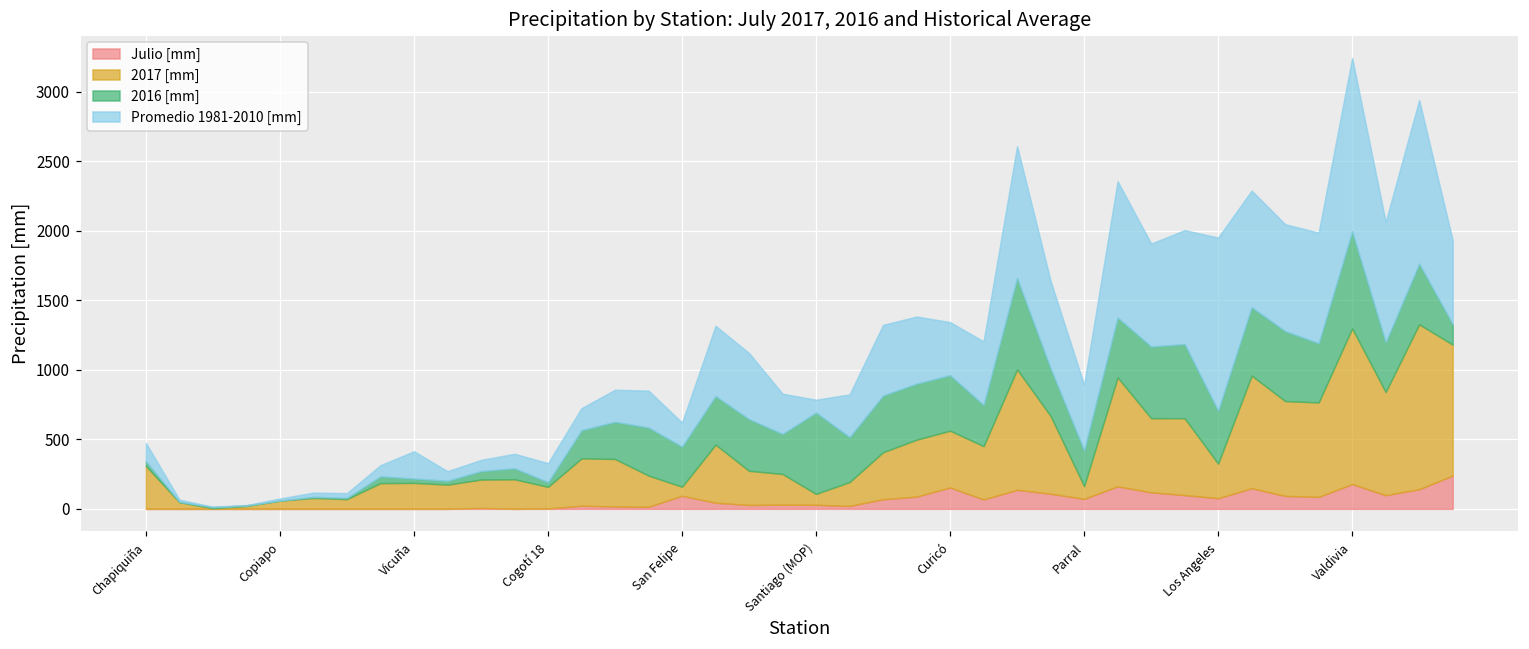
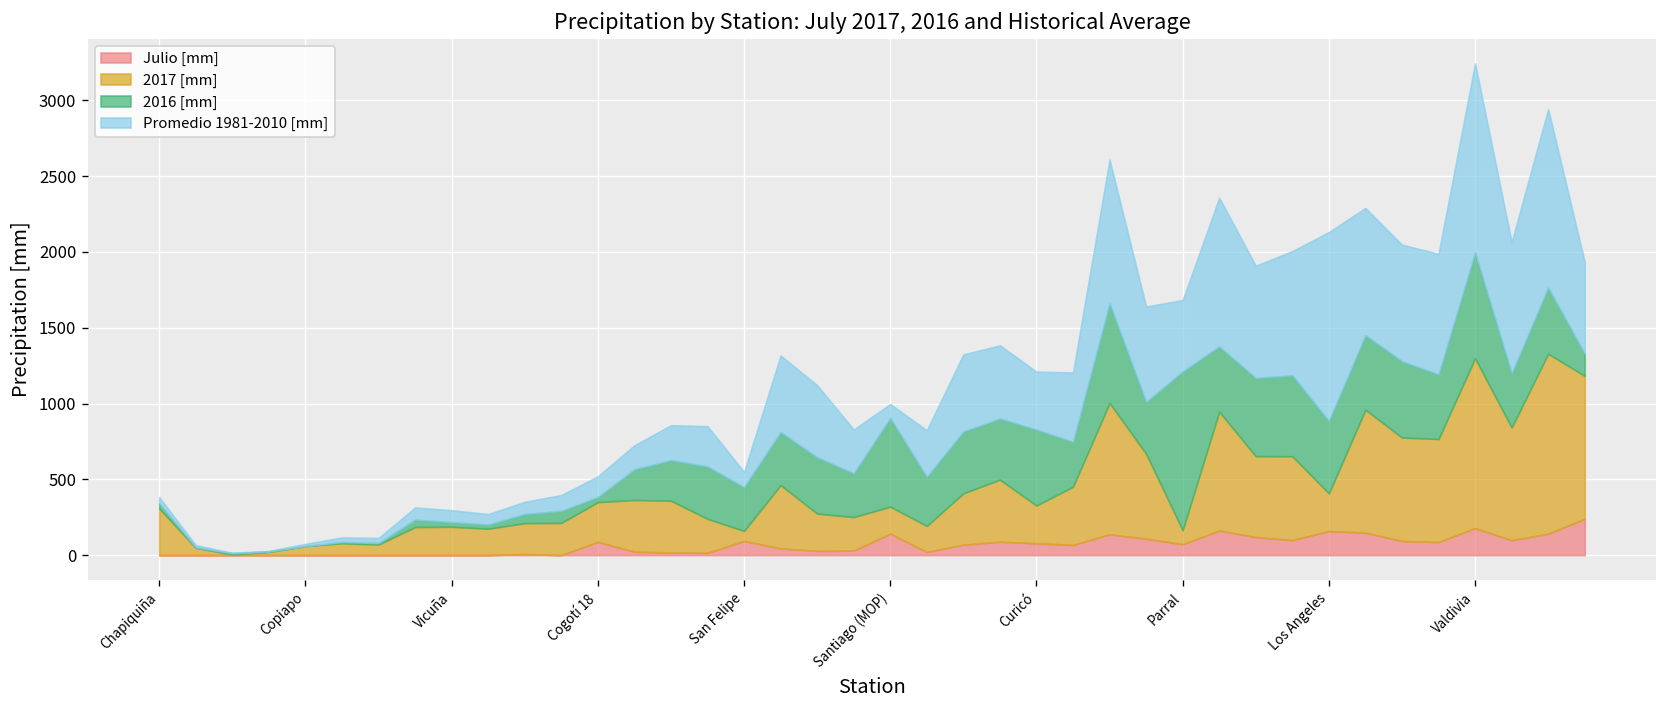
Promedio 1981-2010 [mm], Chapiquiña: 130 -> 40
Promedio 1981-2010 [mm], Vicuña: 200 -> 80
Julio [mm], Cogotí 18: 0 -> 90
2017 [mm], Cogotí 18: 160 -> 260
Promedio 1981-2010 [mm], San Felipe: 170 -> 100
Julio [mm], Santiago (MOP): 30 -> 140
2017 [mm], Santiago (MOP): 80 -> 180
Julio [mm], Curicó: 150 -> 80
2017 [mm], Curicó: 410 -> 250
2016 [mm], Curicó: 400 -> 500
2016 [mm], Parral: 260 -> 1050
Julio [mm], Los Angeles: 80 -> 160
2016 [mm], Los Angeles: 380 -> 480
